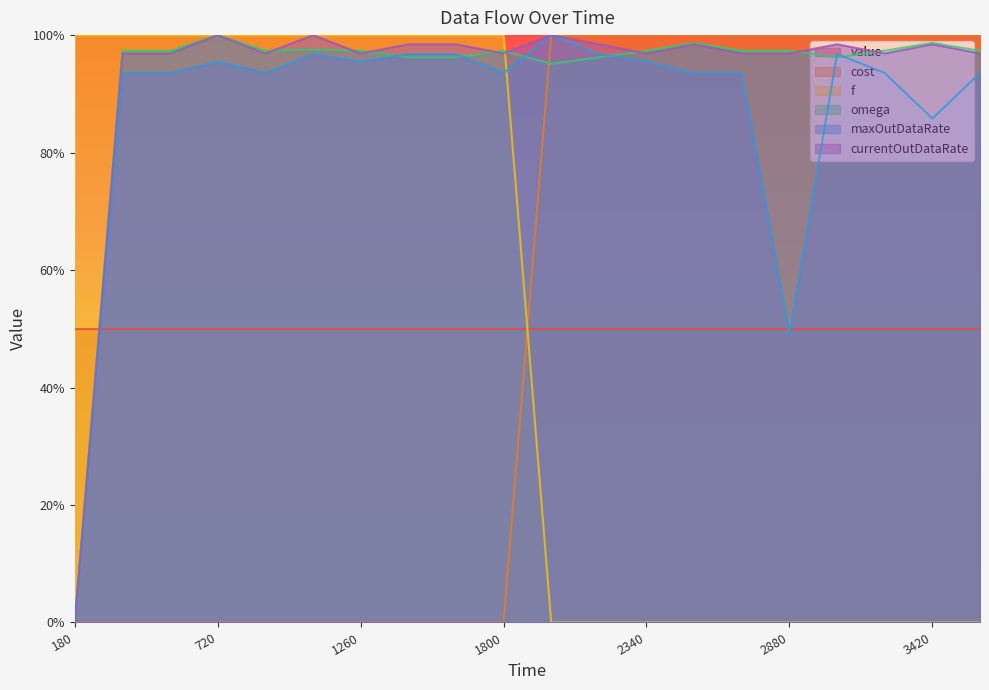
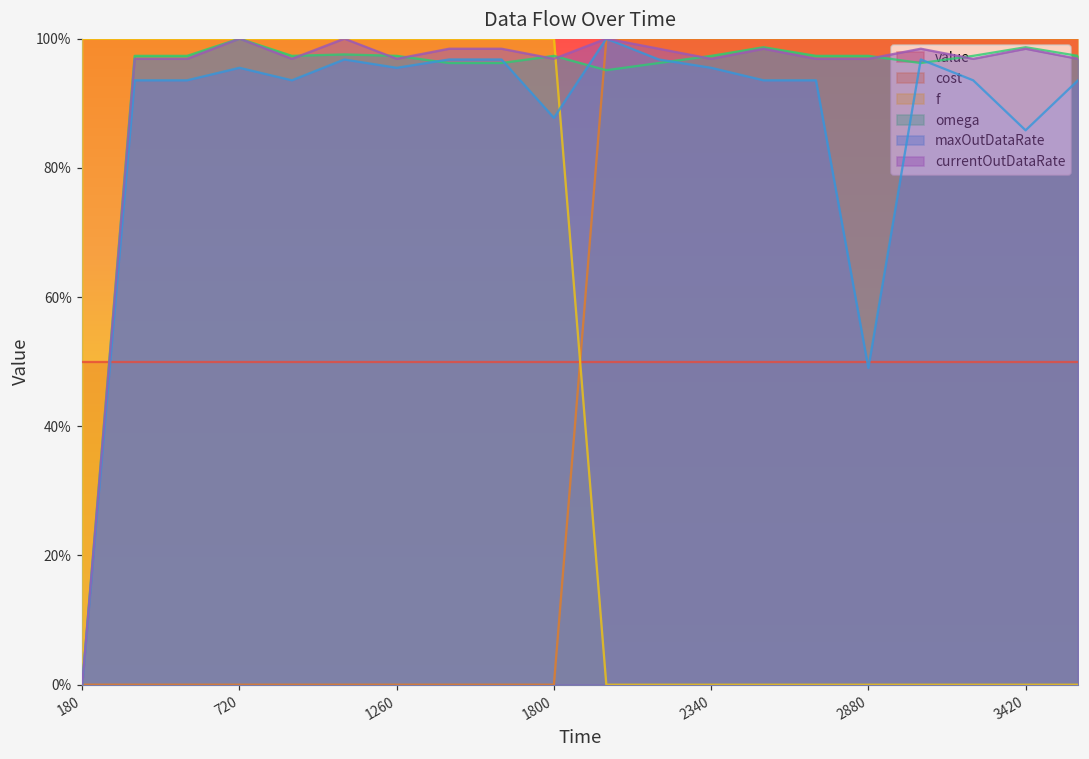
maxOutDataRate, 1800: 94% -> 88%
